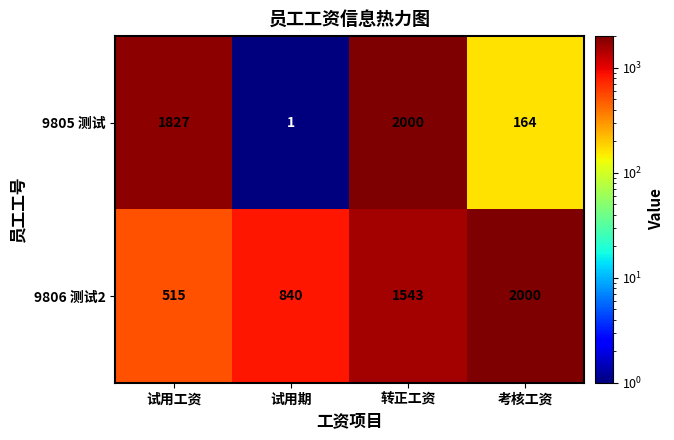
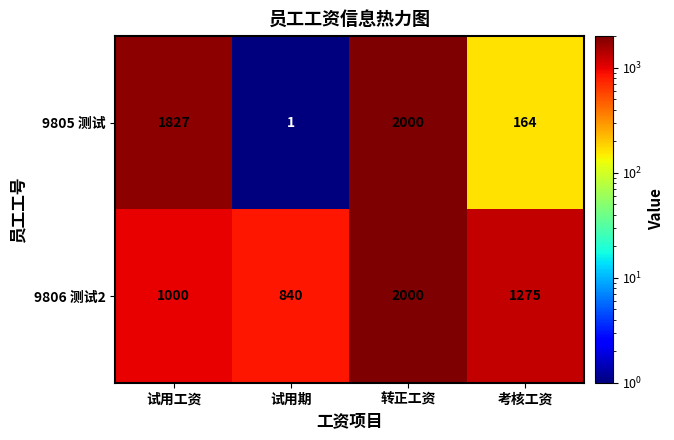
9806 测试2, 试用工资: 515 -> 1000
9806 测试2, 转正工资: 1543 -> 2000
9806 测试2, 考核工资: 2000 -> 1275
